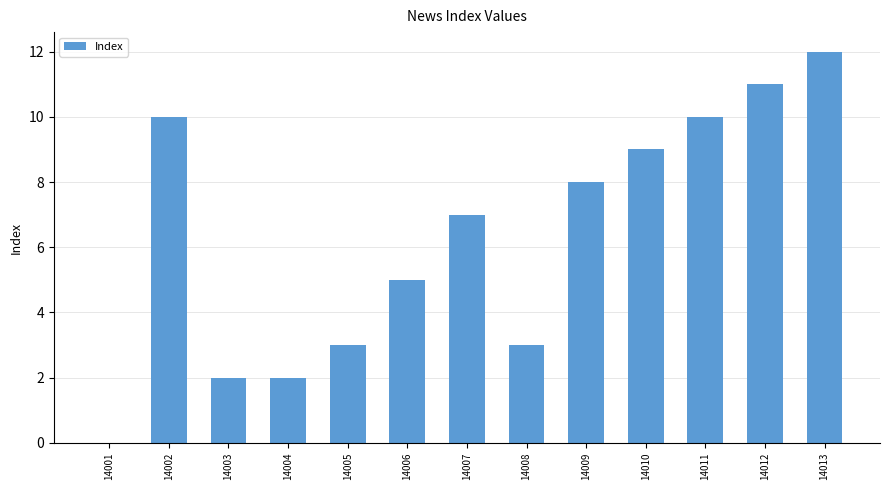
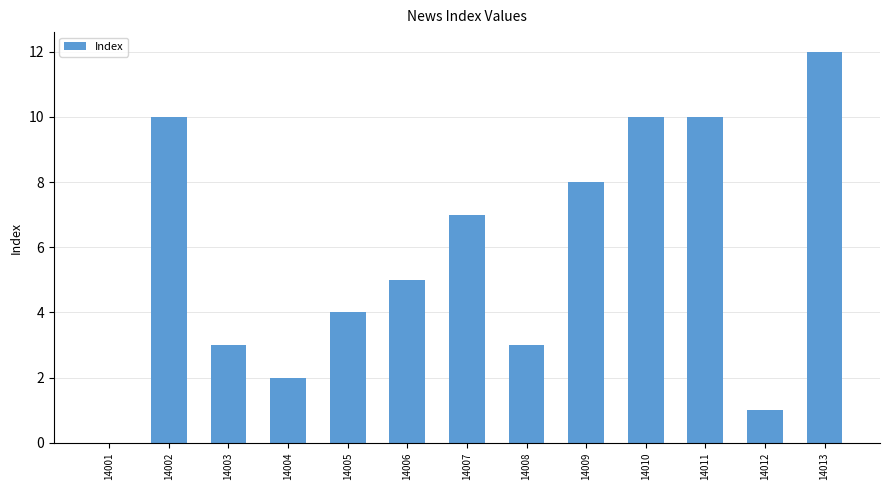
14003: 2.0 -> 3.0
14005: 3.0 -> 4.0
14010: 9.0 -> 10.0
14012: 11.0 -> 1.0
